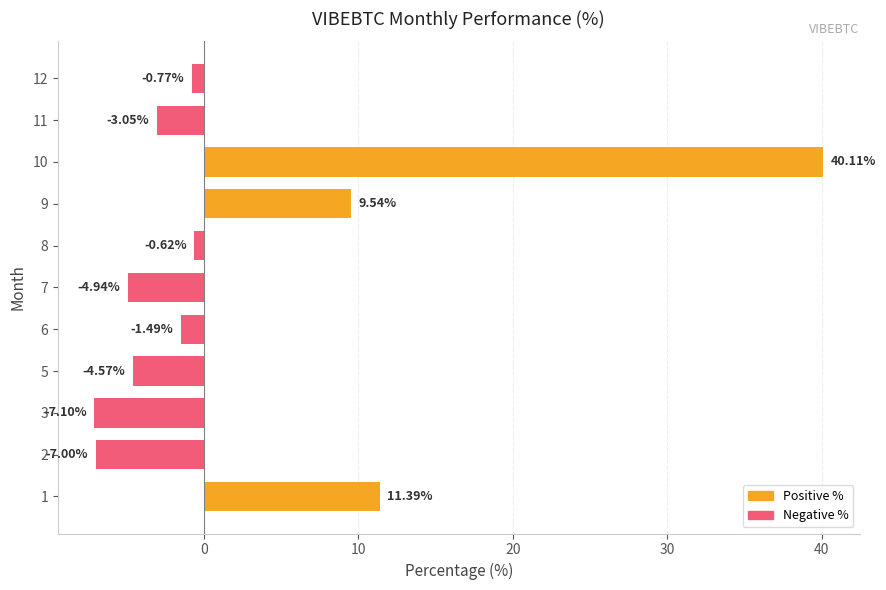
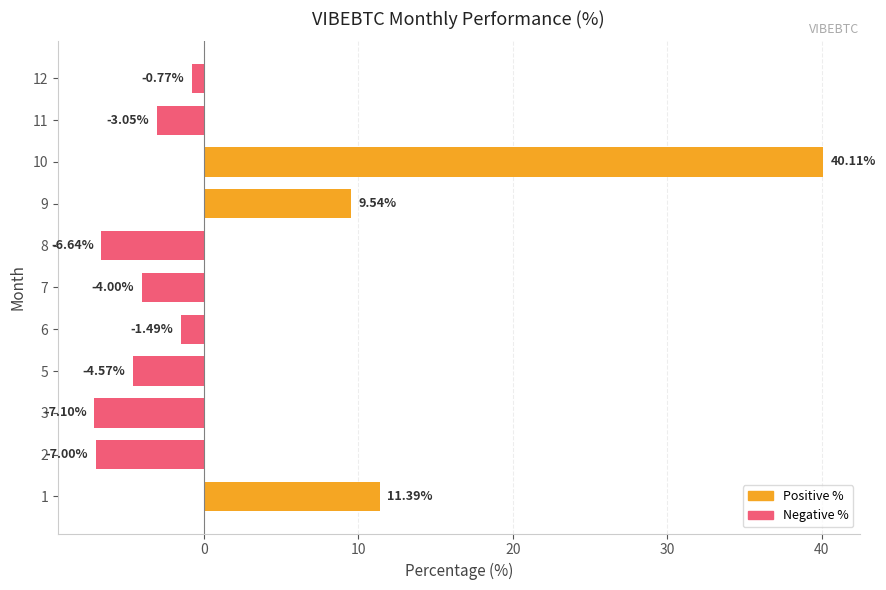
8: -0.62% -> -6.64%
7: -4.94% -> -4.00%
